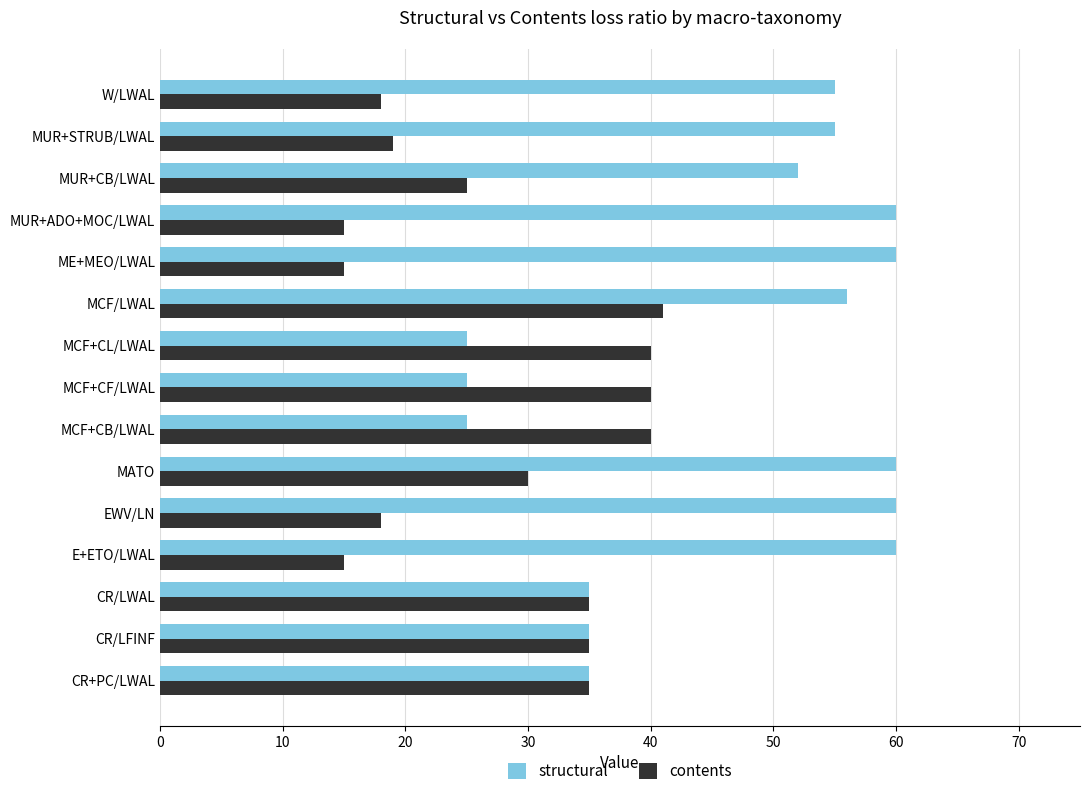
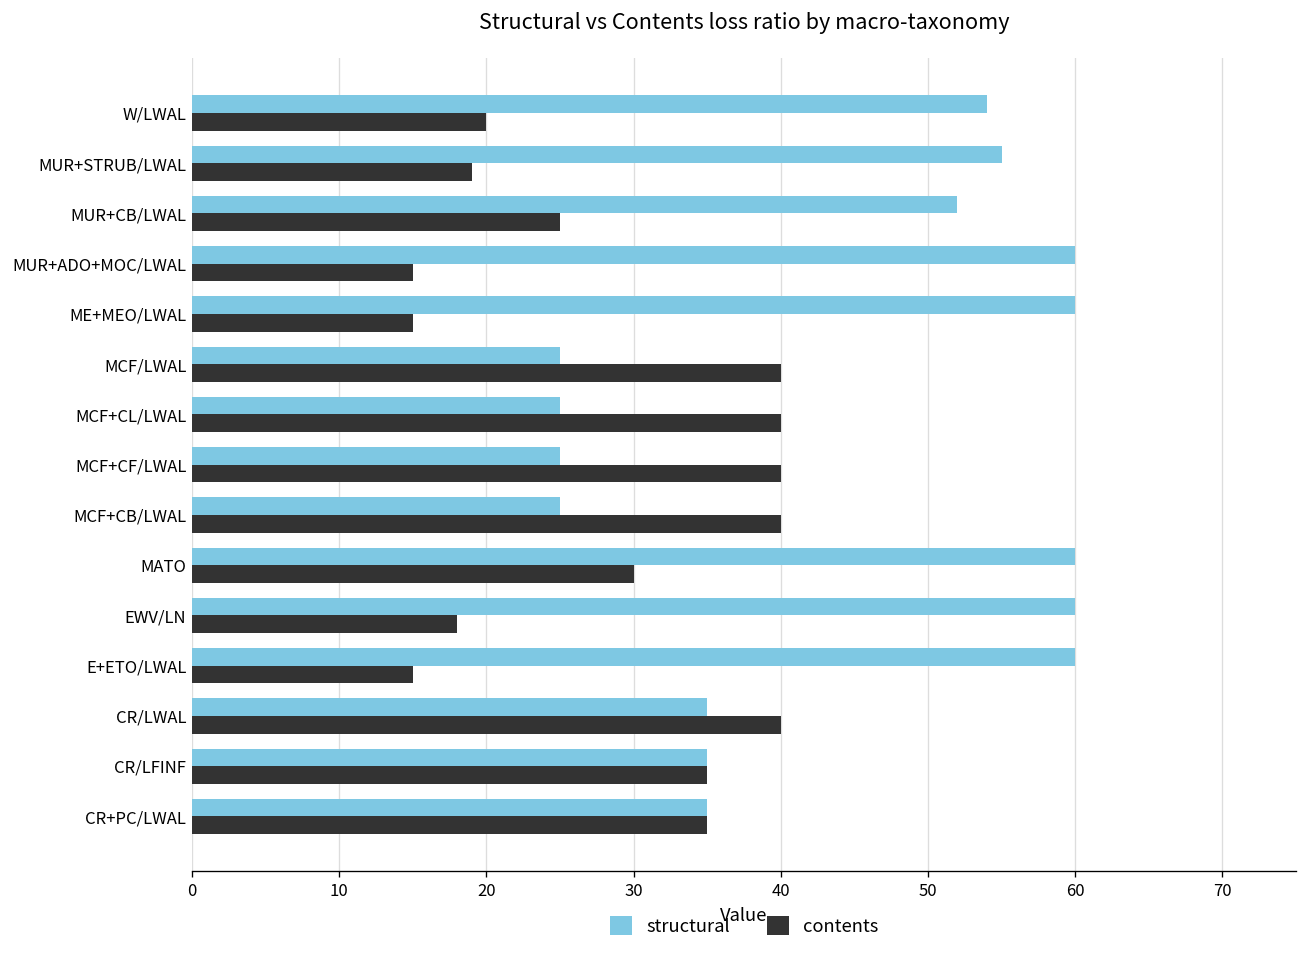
structural, W/LWAL: 55 -> 54
contents, W/LWAL: 18 -> 20
structural, MCF/LWAL: 56 -> 25
contents, MCF/LWAL: 41 -> 40
contents, CR/LWAL: 35 -> 40
